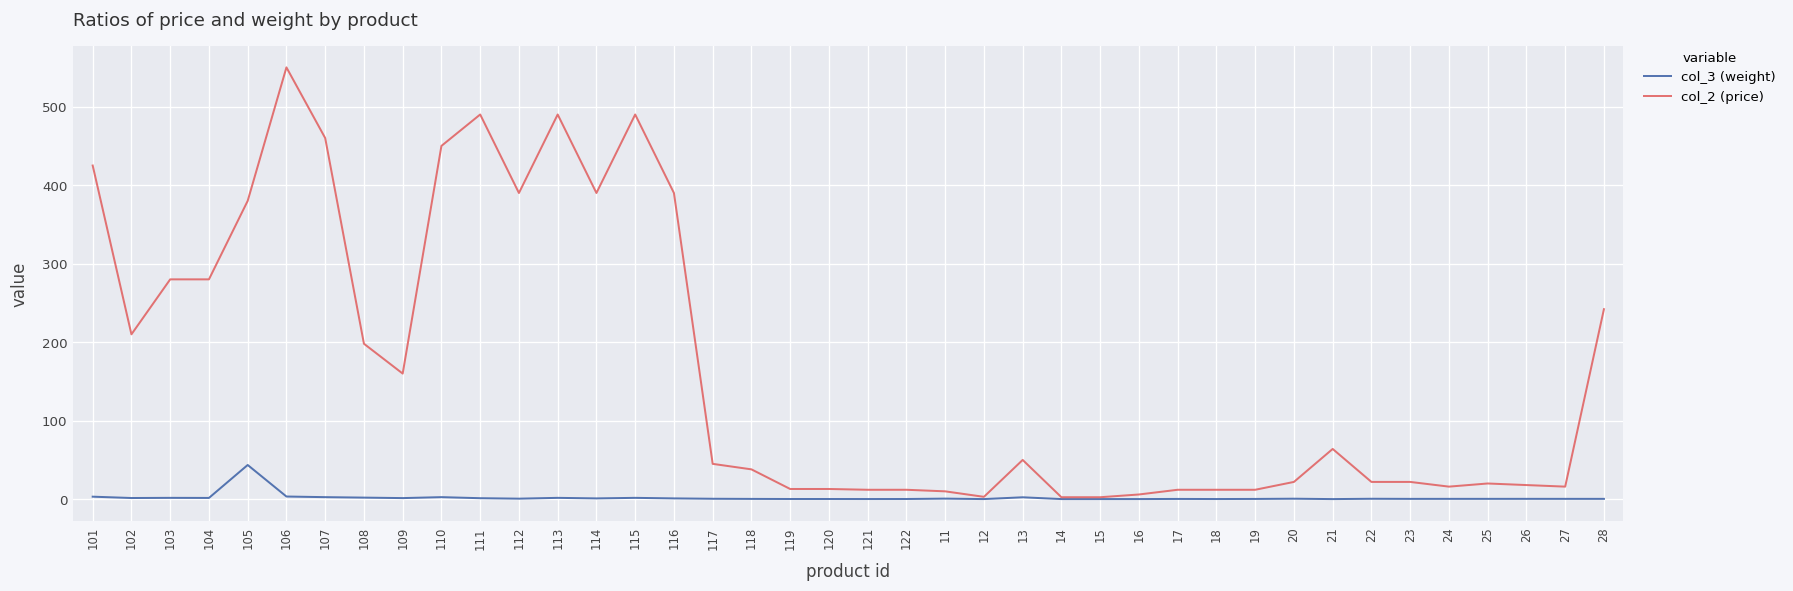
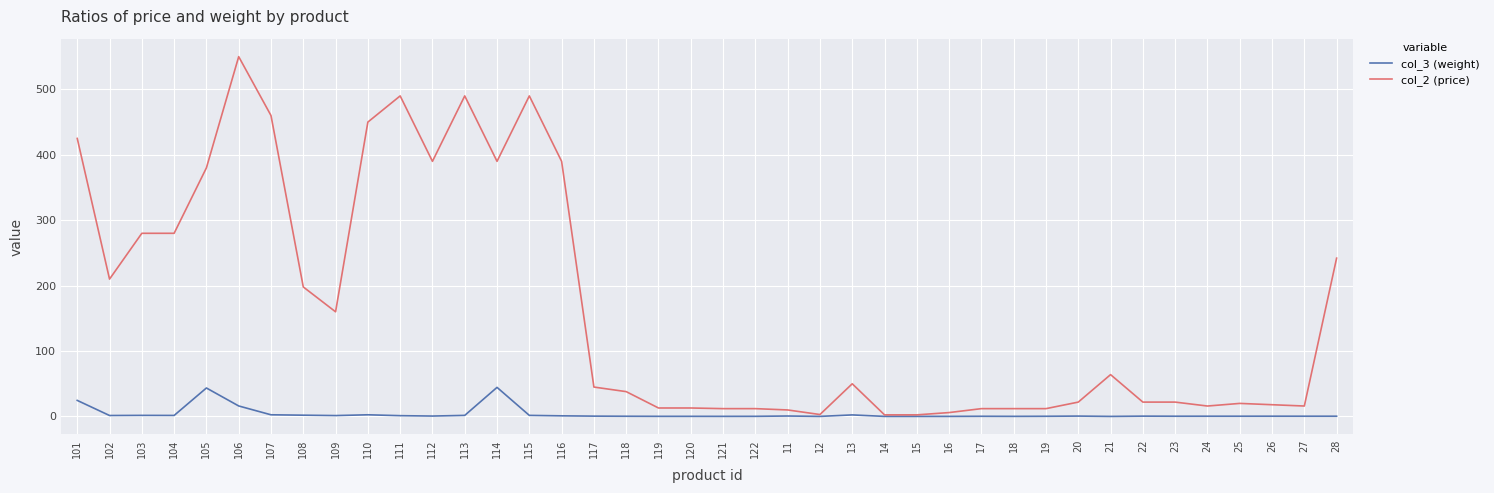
col_3 (weight), 101: 0 -> 20
col_3 (weight), 106: 0 -> 20
col_3 (weight), 114: 0 -> 40
